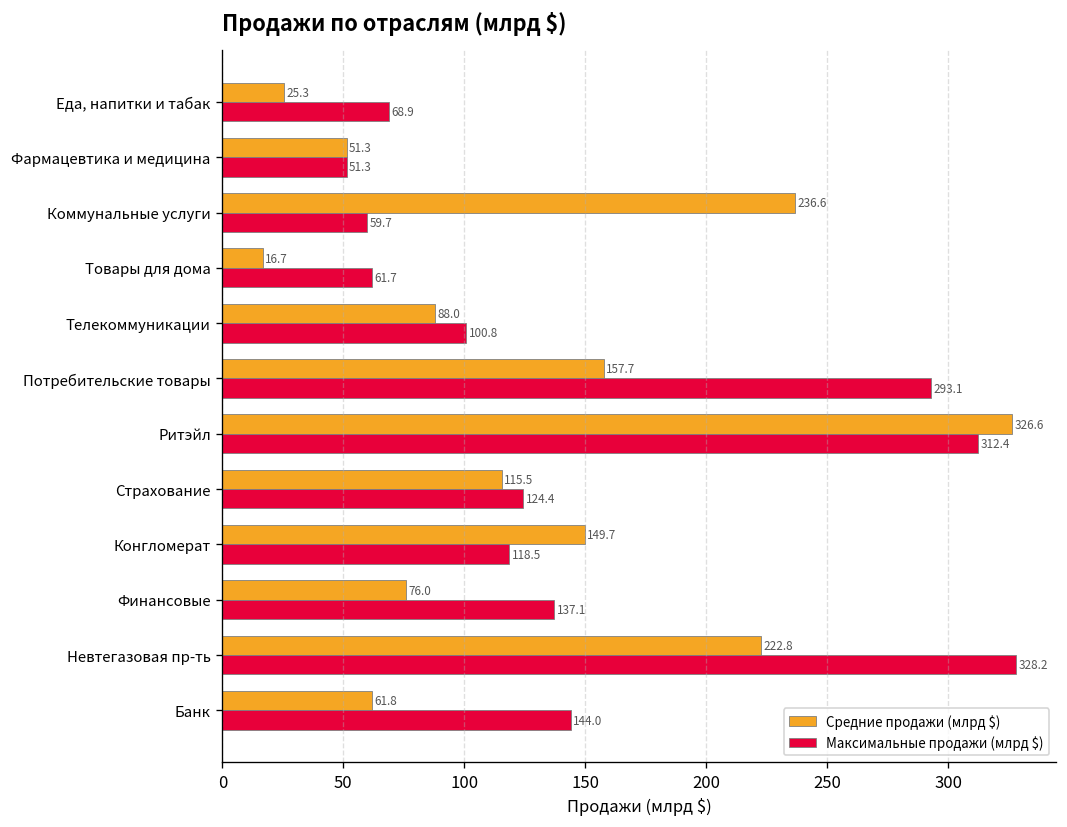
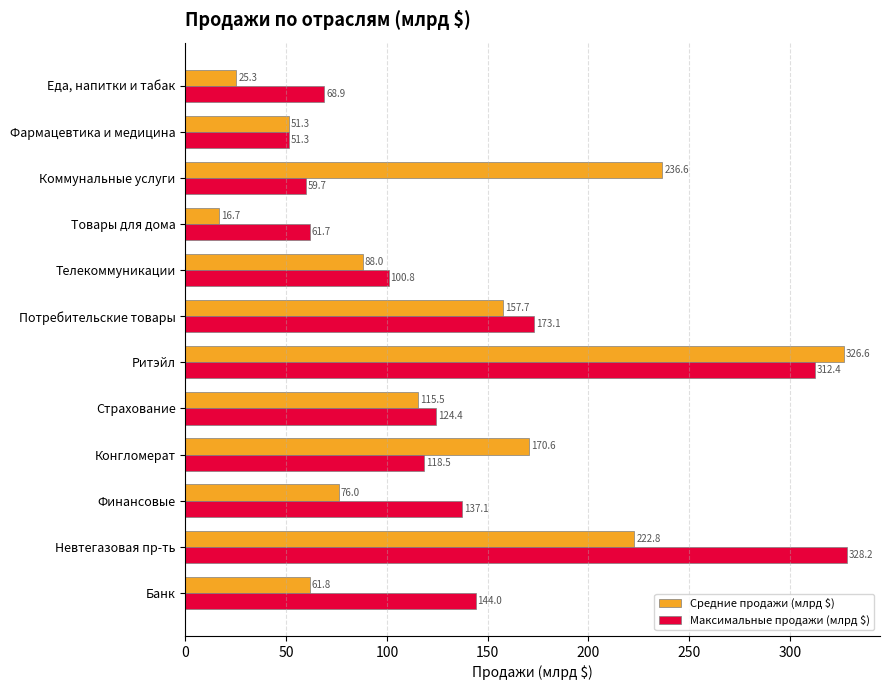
Максимальные продажи (млрд $), Потребительские товары: 293.1 -> 173.1
Средние продажи (млрд $), Конгломерат: 149.7 -> 170.6
